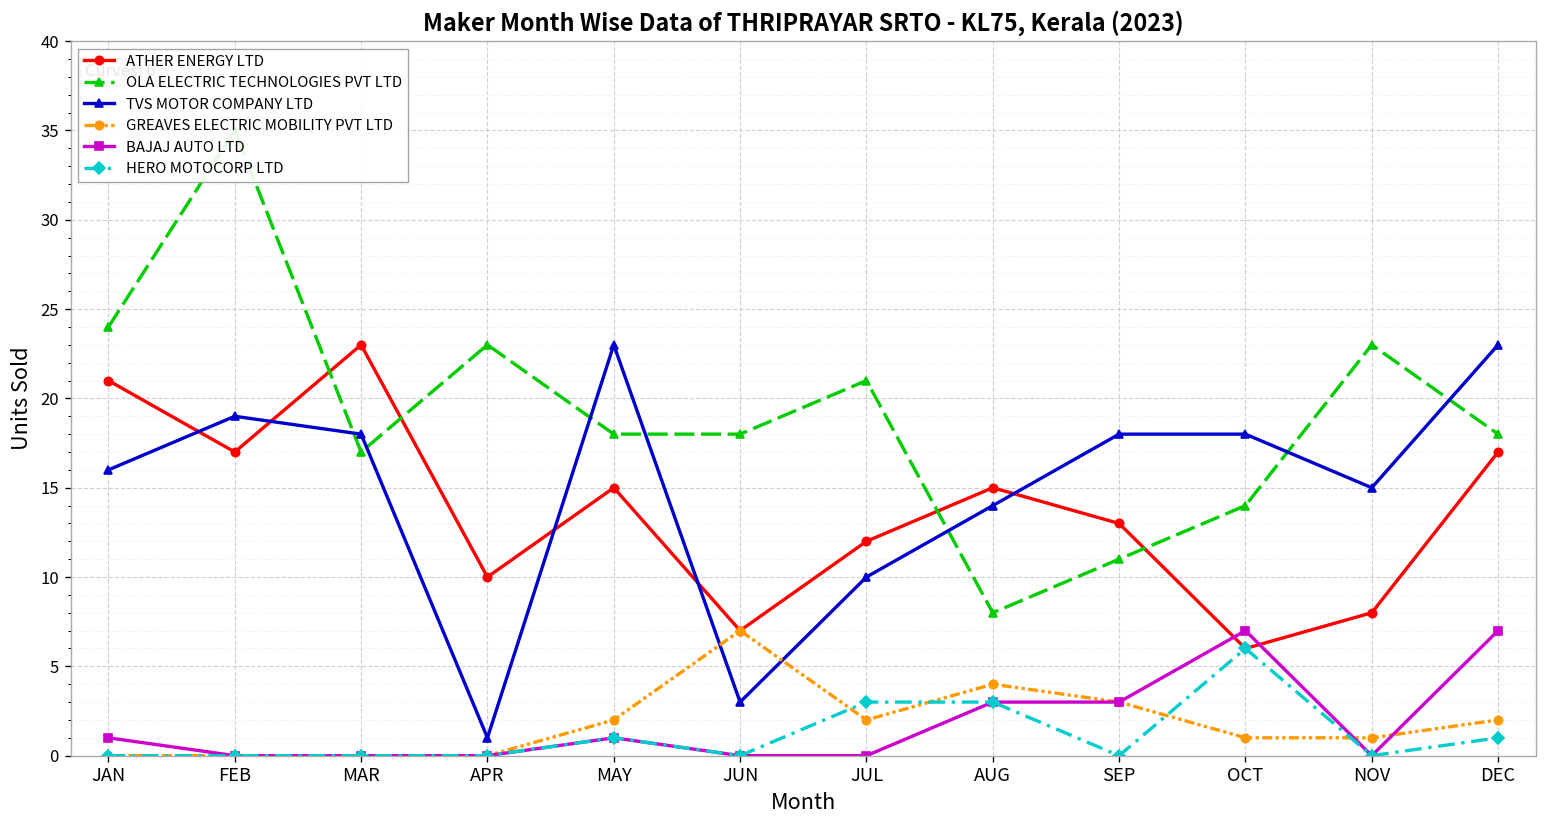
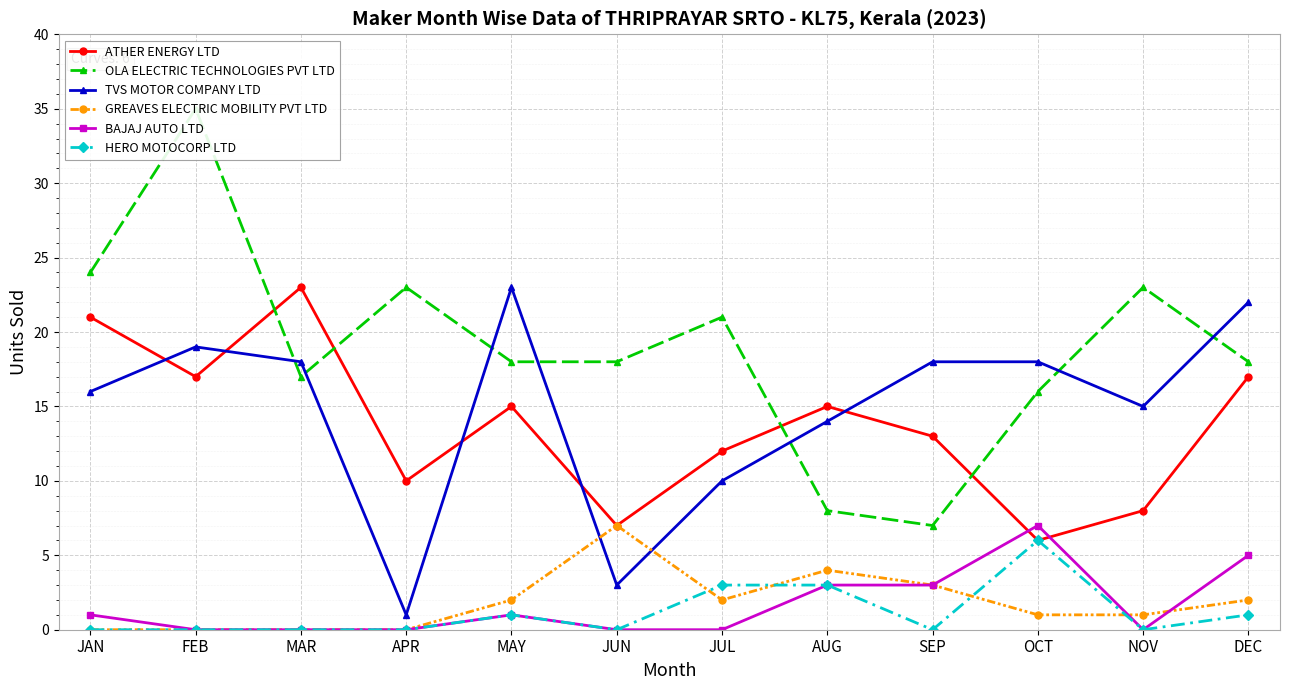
OLA ELECTRIC TECHNOLOGIES PVT LTD, SEP: 11 -> 7
OLA ELECTRIC TECHNOLOGIES PVT LTD, OCT: 14 -> 16
TVS MOTOR COMPANY LTD, DEC: 23 -> 22
BAJAJ AUTO LTD, DEC: 7 -> 5
